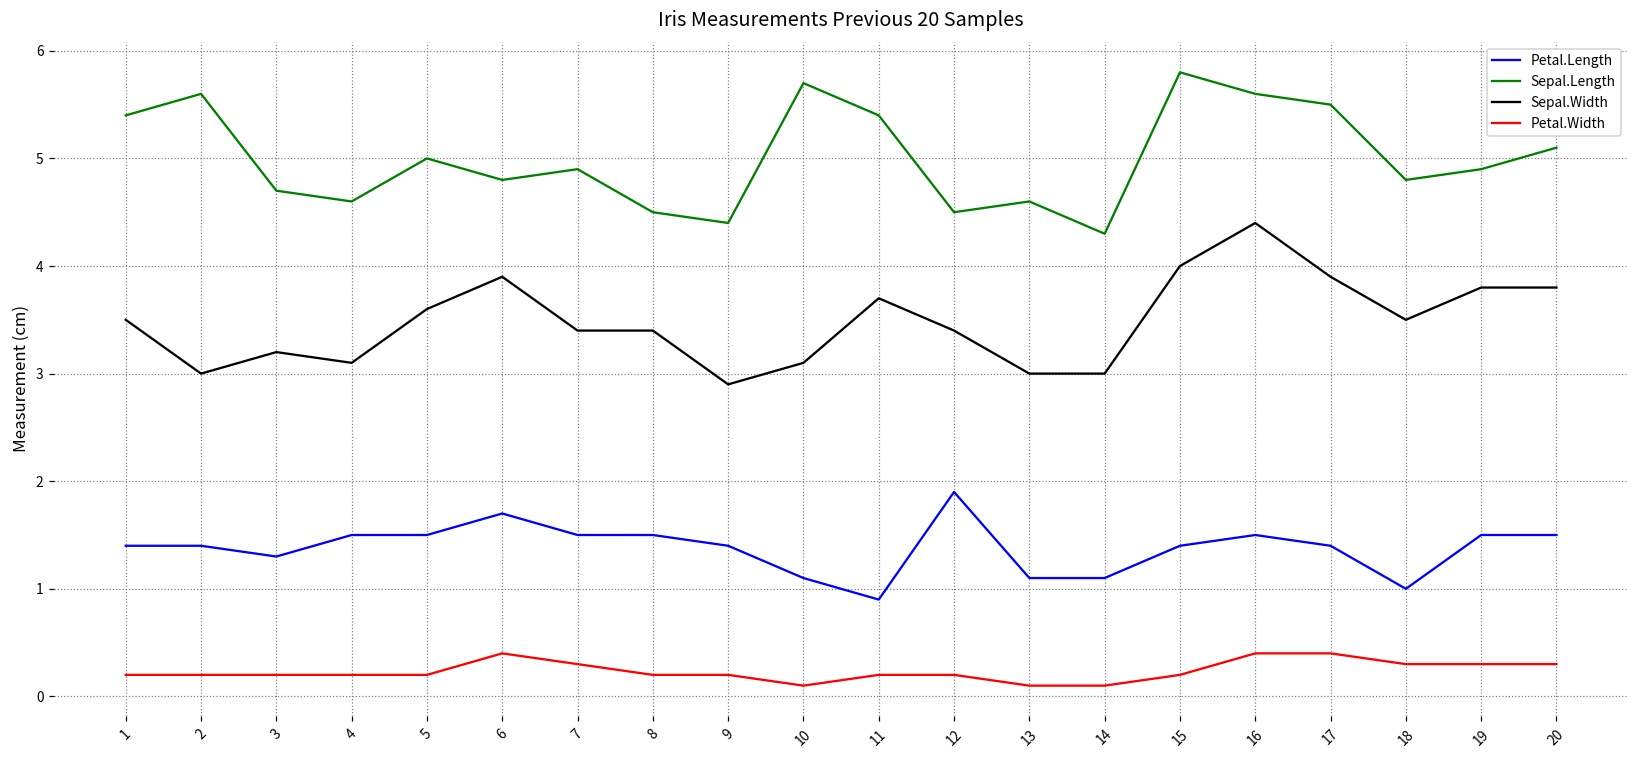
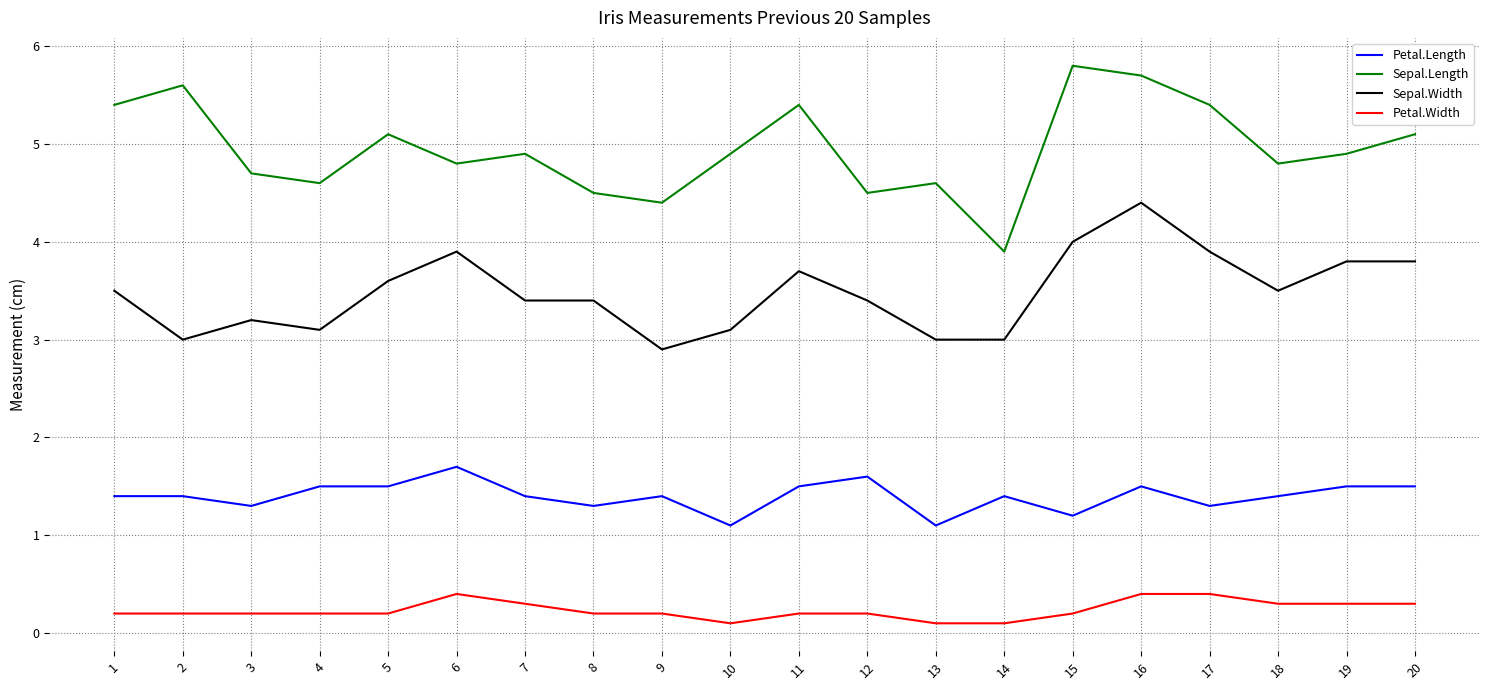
Sepal.Length, 5: 5.0 -> 5.1
Petal.Length, 7: 1.5 -> 1.4
Petal.Length, 8: 1.5 -> 1.3
Sepal.Length, 10: 5.7 -> 4.9
Petal.Length, 11: 0.9 -> 1.5
Petal.Length, 12: 1.9 -> 1.6
Petal.Length, 14: 1.1 -> 1.4
Sepal.Length, 14: 4.3 -> 3.9
Petal.Length, 15: 1.4 -> 1.2
Sepal.Length, 16: 5.6 -> 5.7
Petal.Length, 17: 1.4 -> 1.3
Sepal.Length, 17: 5.5 -> 5.4
Petal.Length, 18: 1.0 -> 1.4
